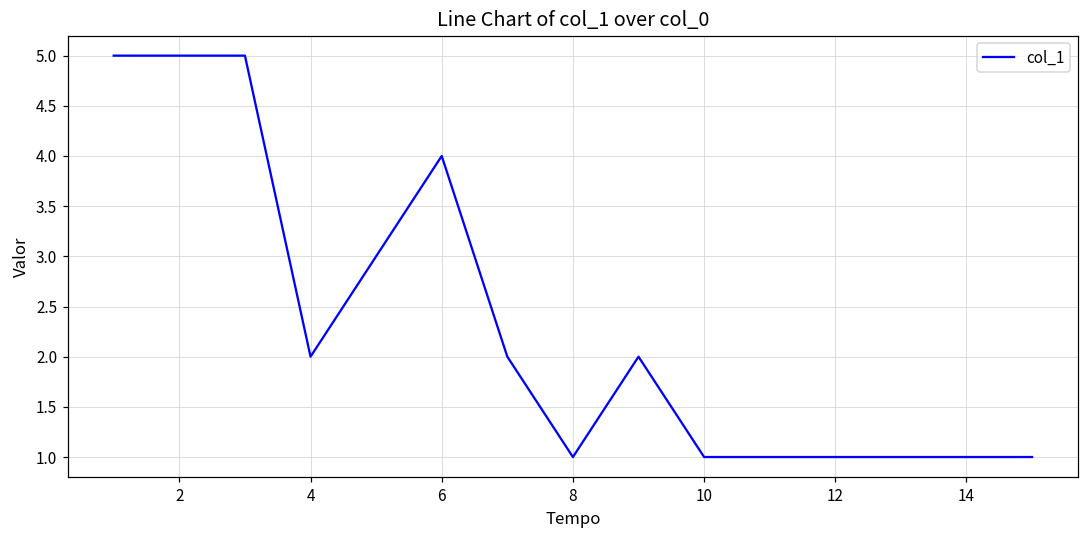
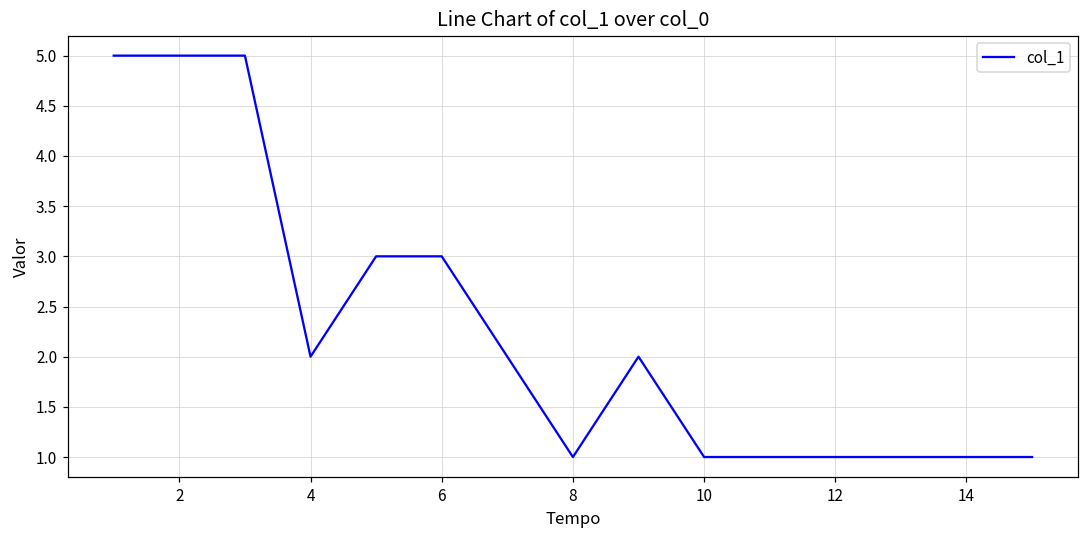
6: 4 -> 3
